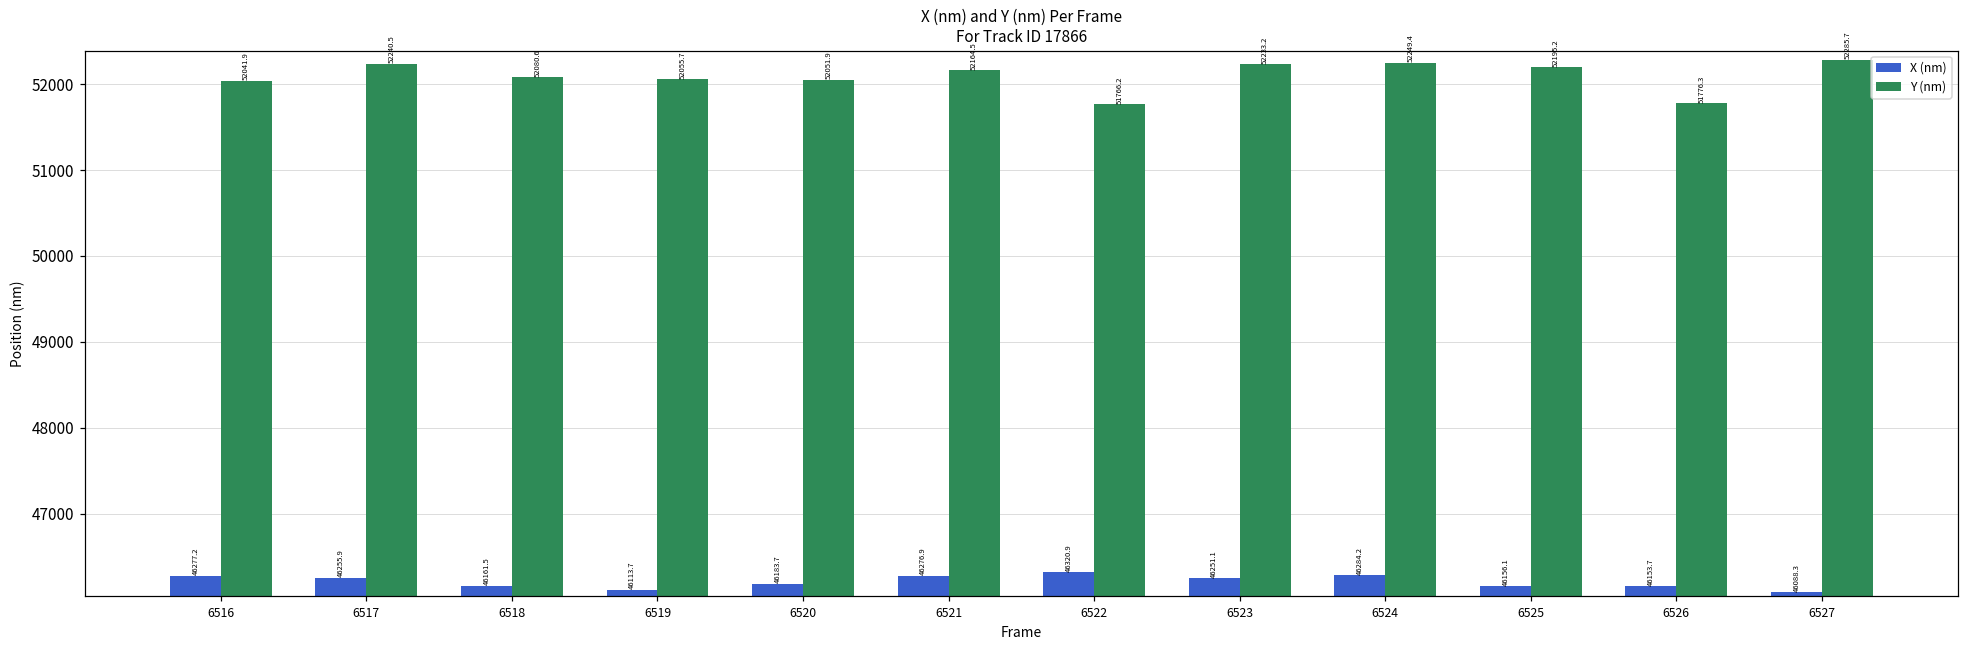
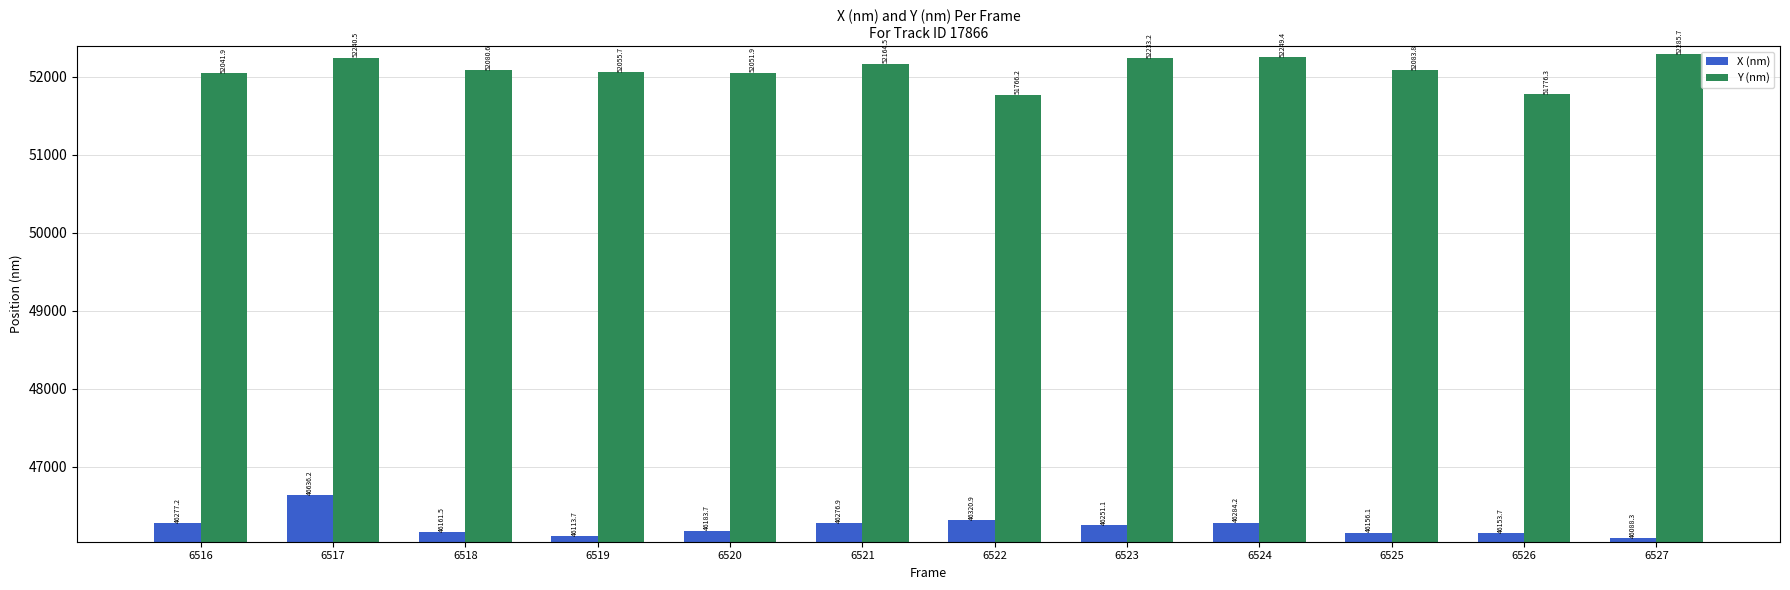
X (nm), 6517: 46255.9 -> 46636.2
Y (nm), 6525: 52195.2 -> 52083.8
